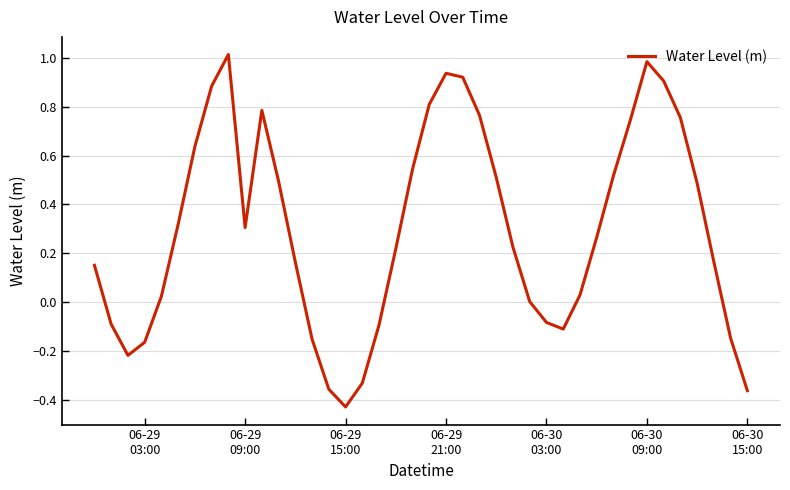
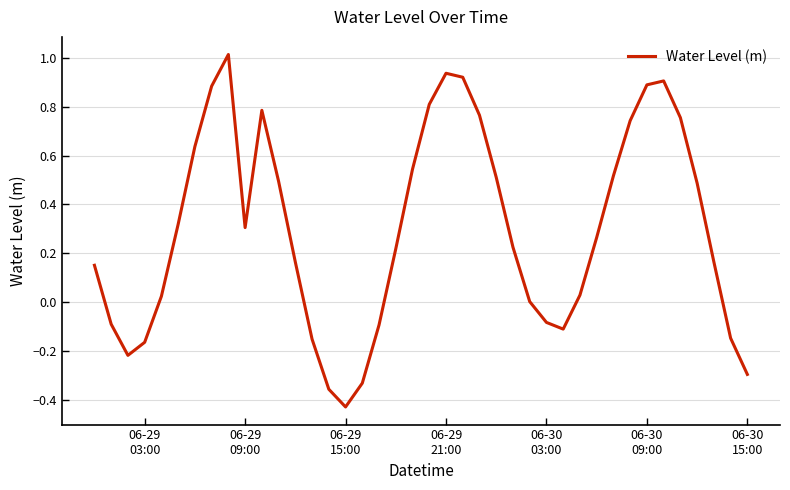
06-30 09:00: 0.98 -> 0.89
06-30 15:00: -0.36 -> -0.30
